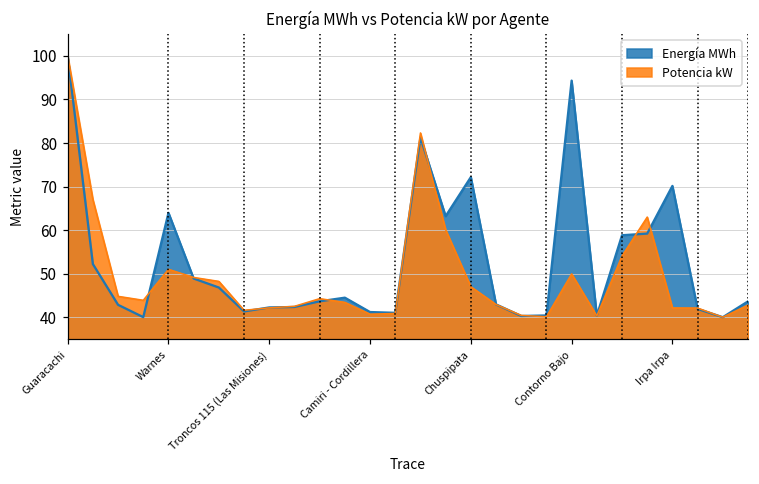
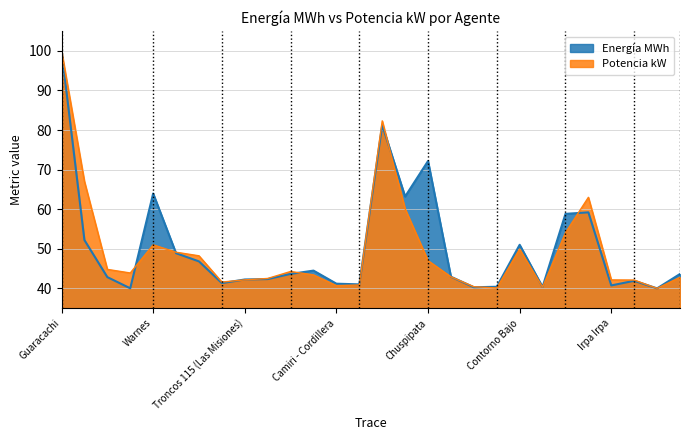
Energía MWh, Contorno Bajo: 94 -> 51
Energía MWh, Irpa Irpa: 70 -> 41
